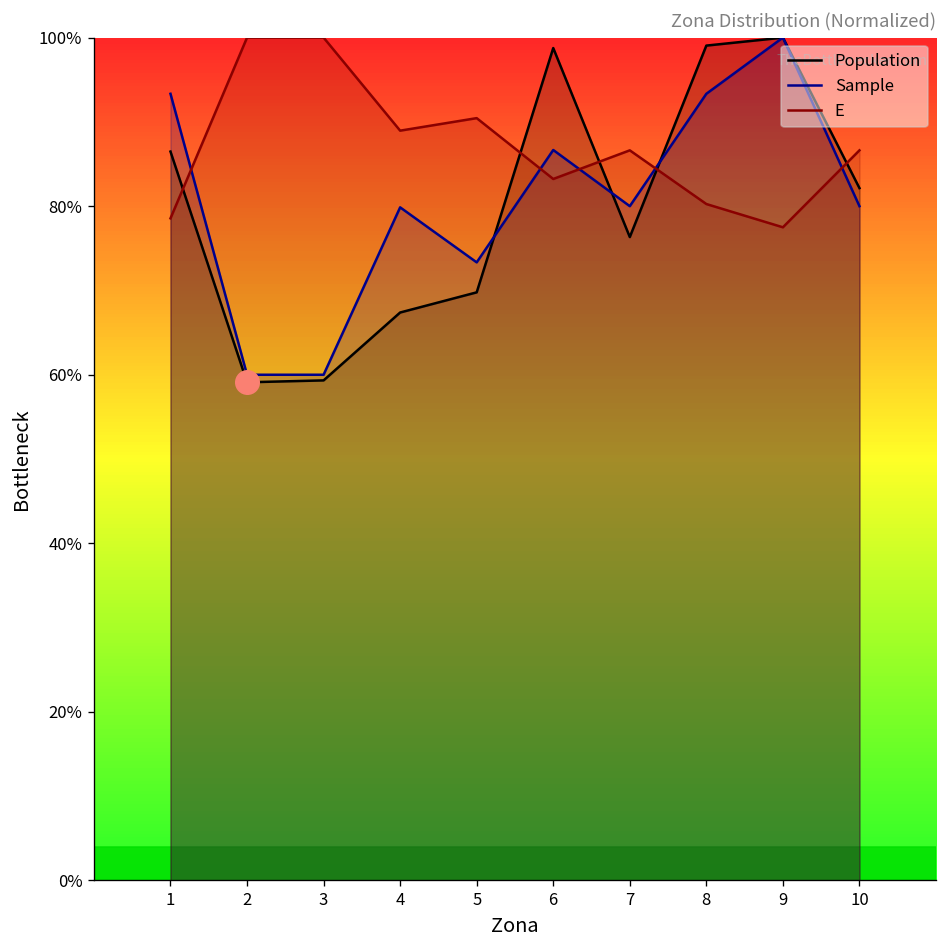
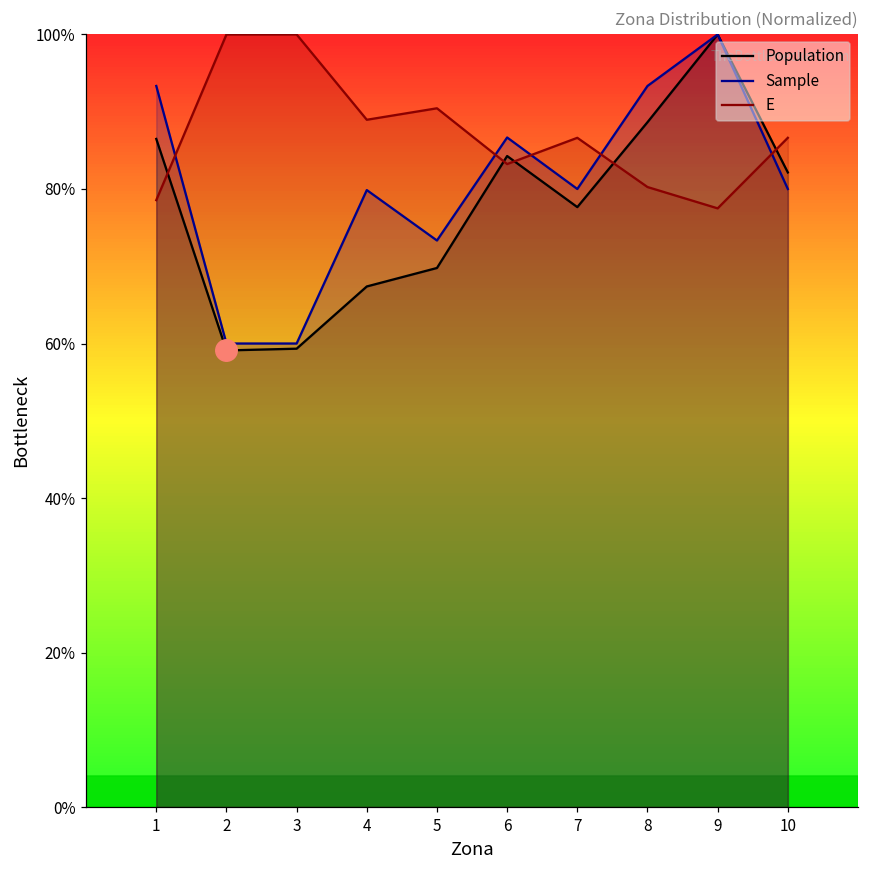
Population, 6: 99% -> 84%
Population, 7: 76% -> 78%
Population, 8: 99% -> 89%
